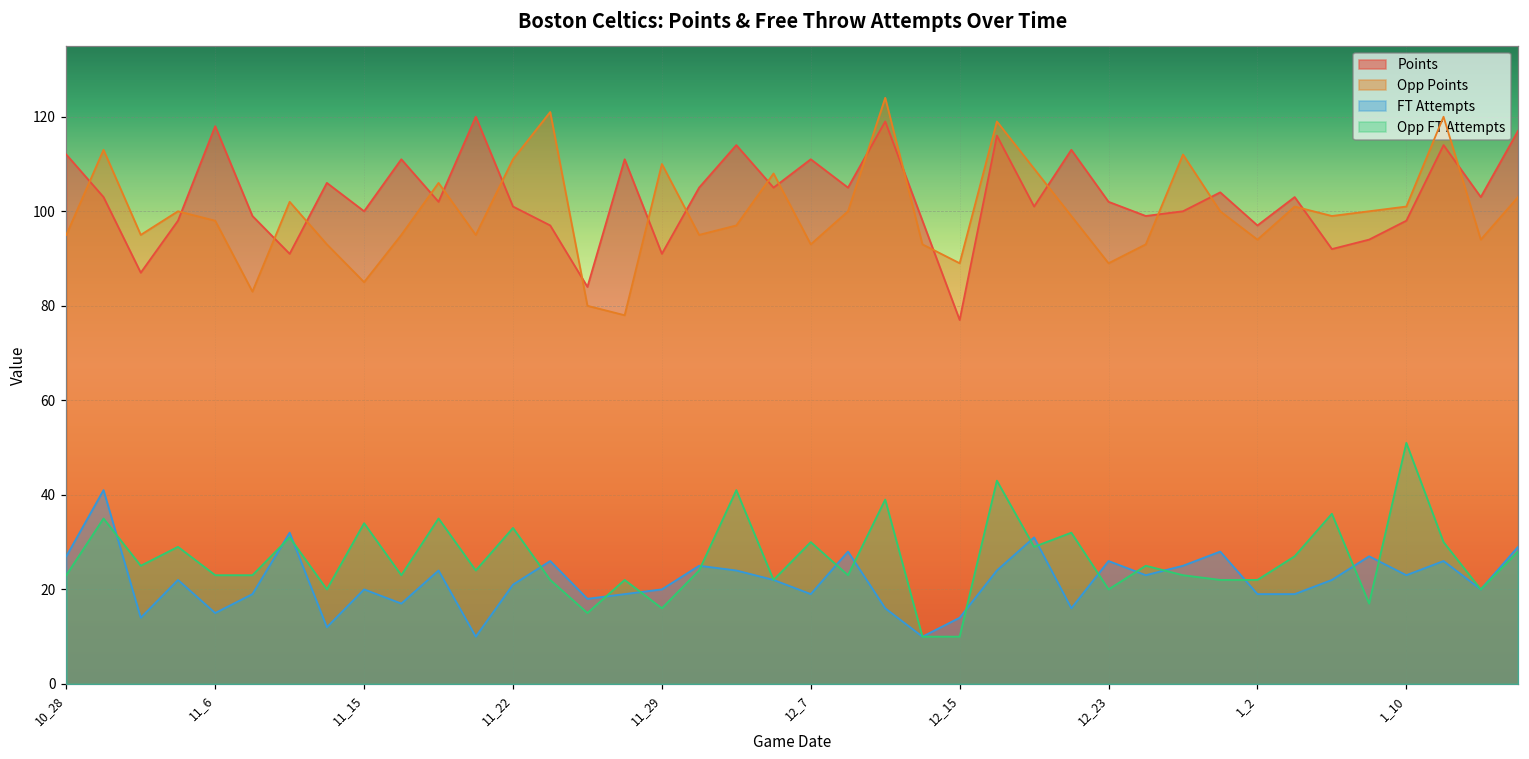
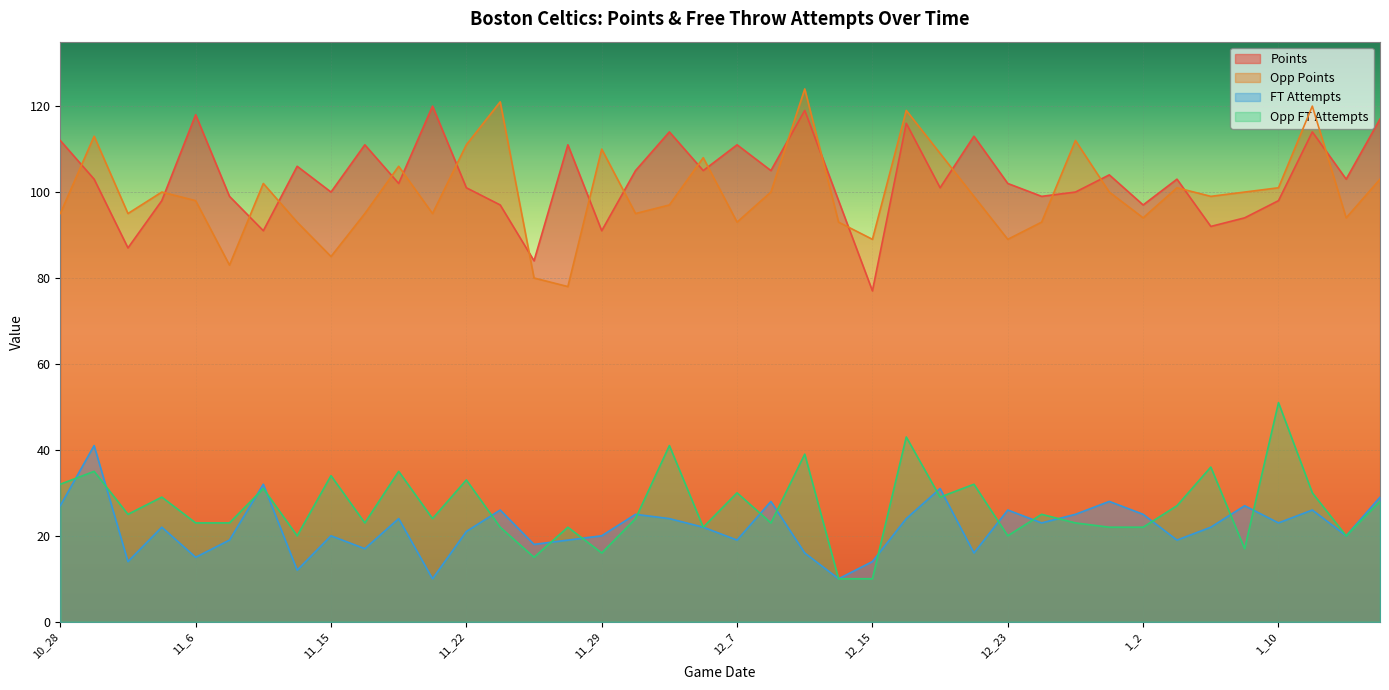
Opp FT Attempts, 10_28: 23 -> 32
FT Attempts, 1_2: 19 -> 25
